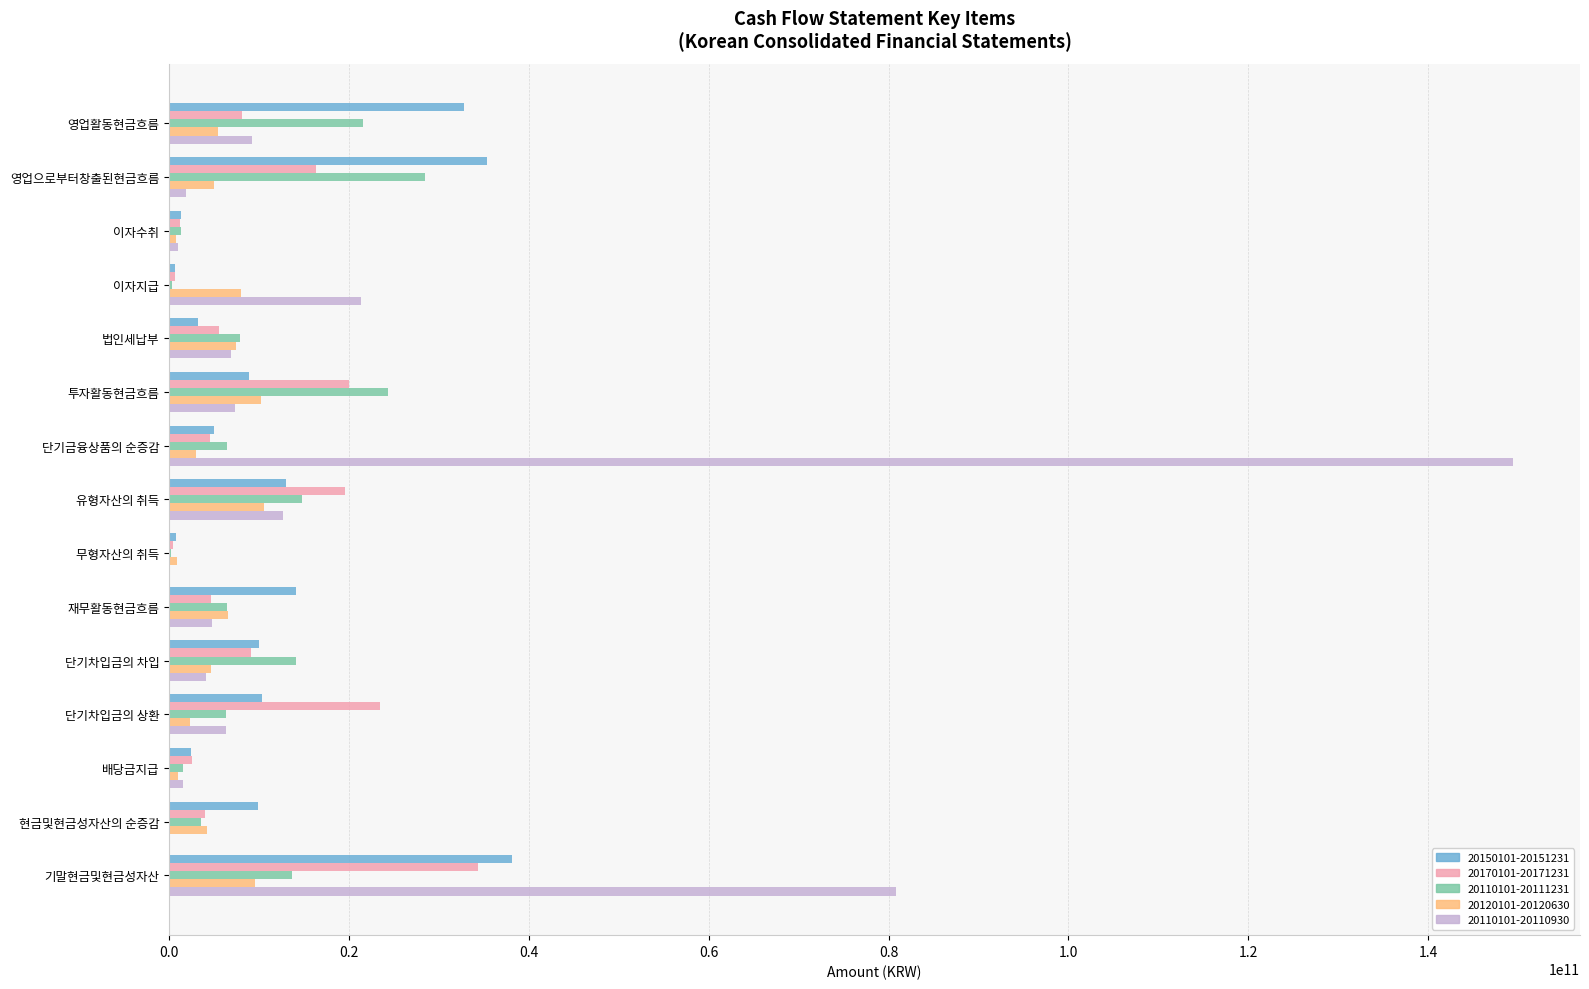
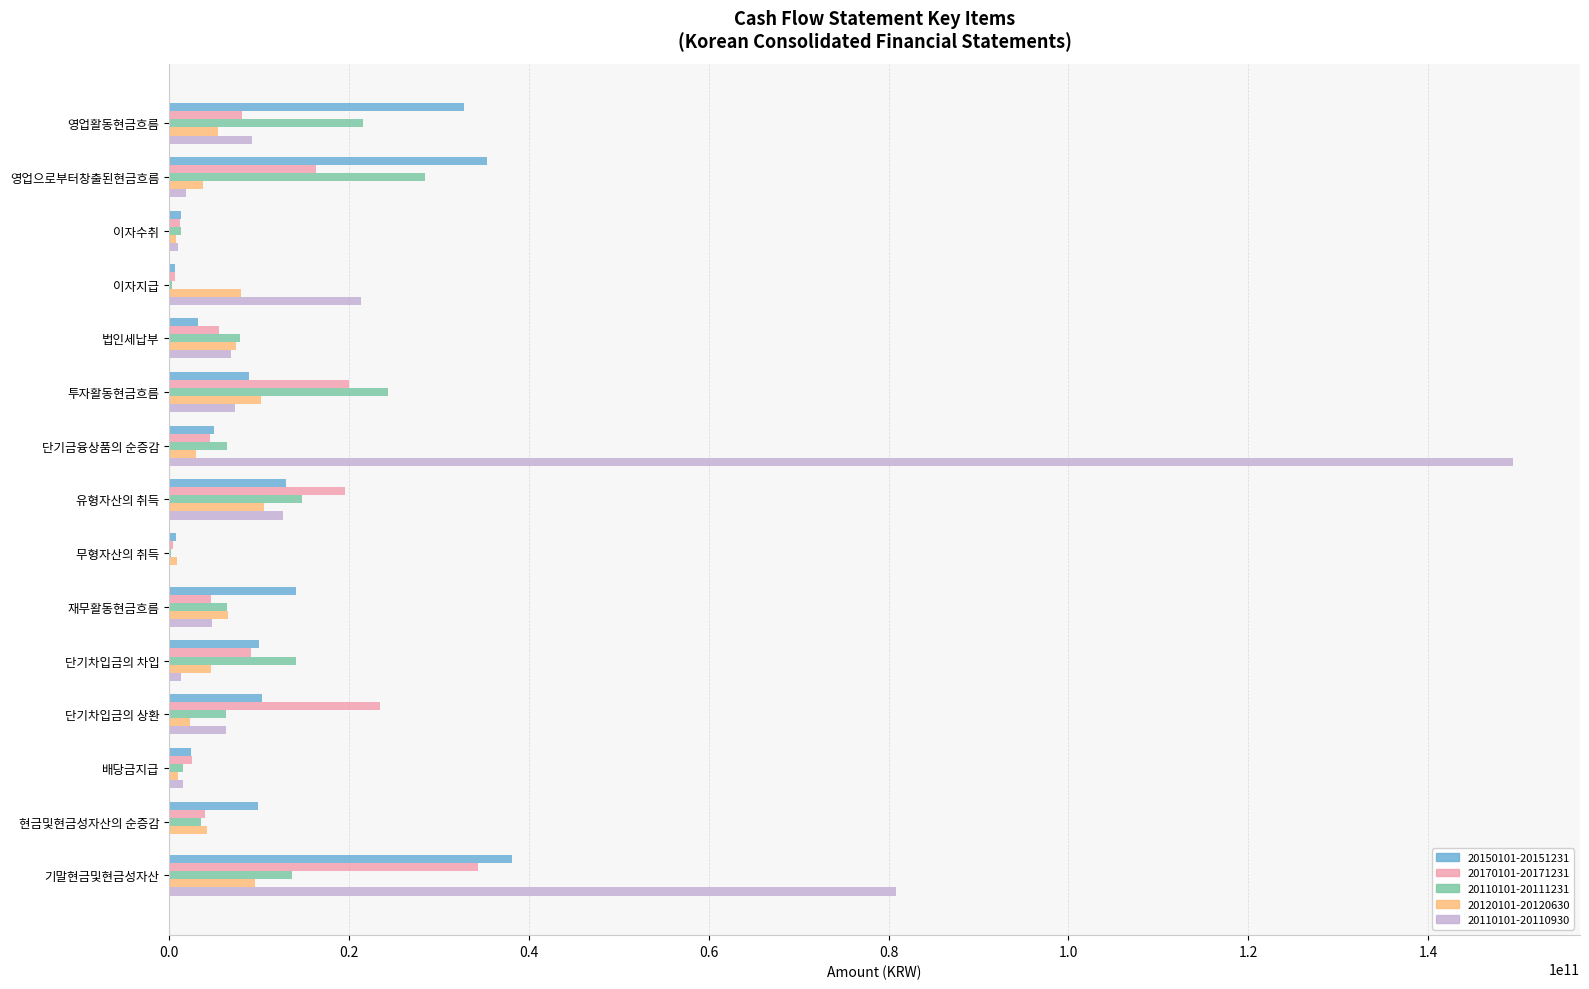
20120101-20120630, 영업으로부터창출된현금흐름: 5000000000 -> 4000000000
20110101-20110930, 단기차입금의 차입: 4000000000 -> 1000000000
